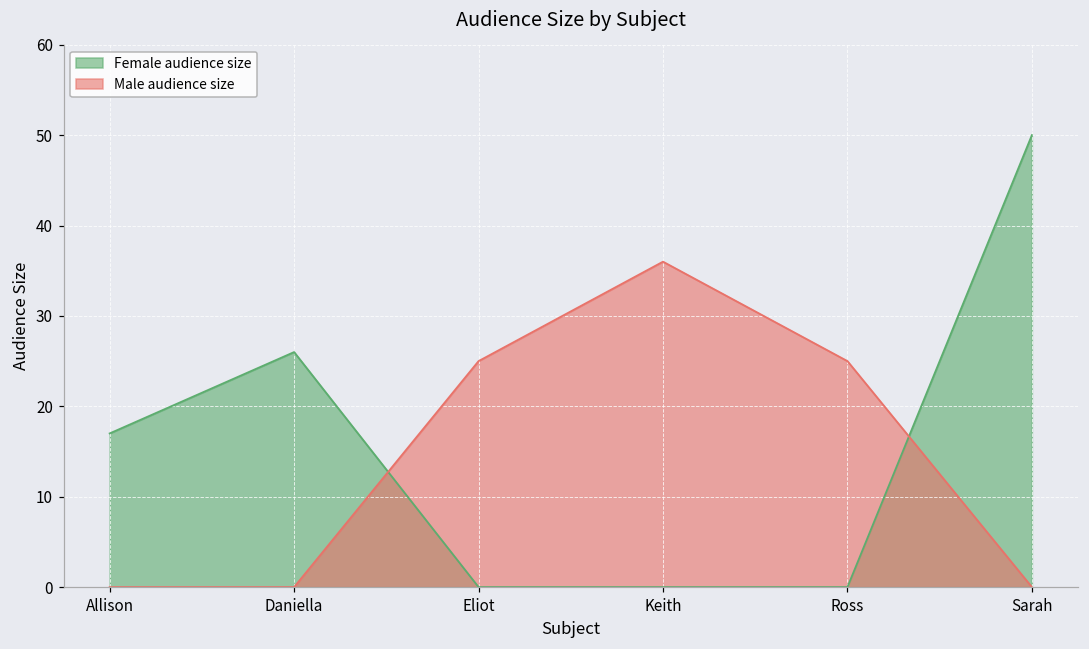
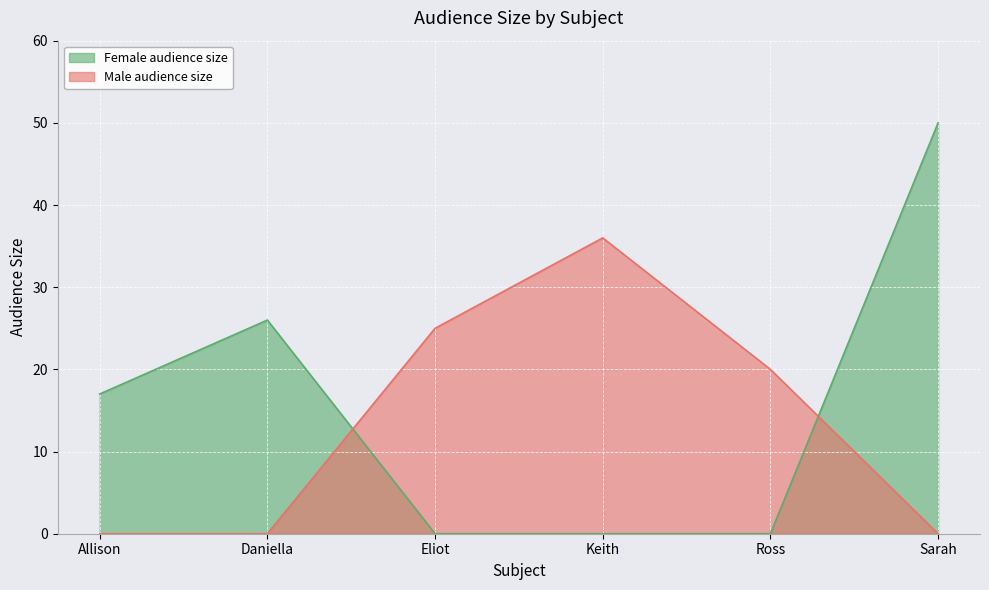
Male audience size, Ross: 25 -> 20
